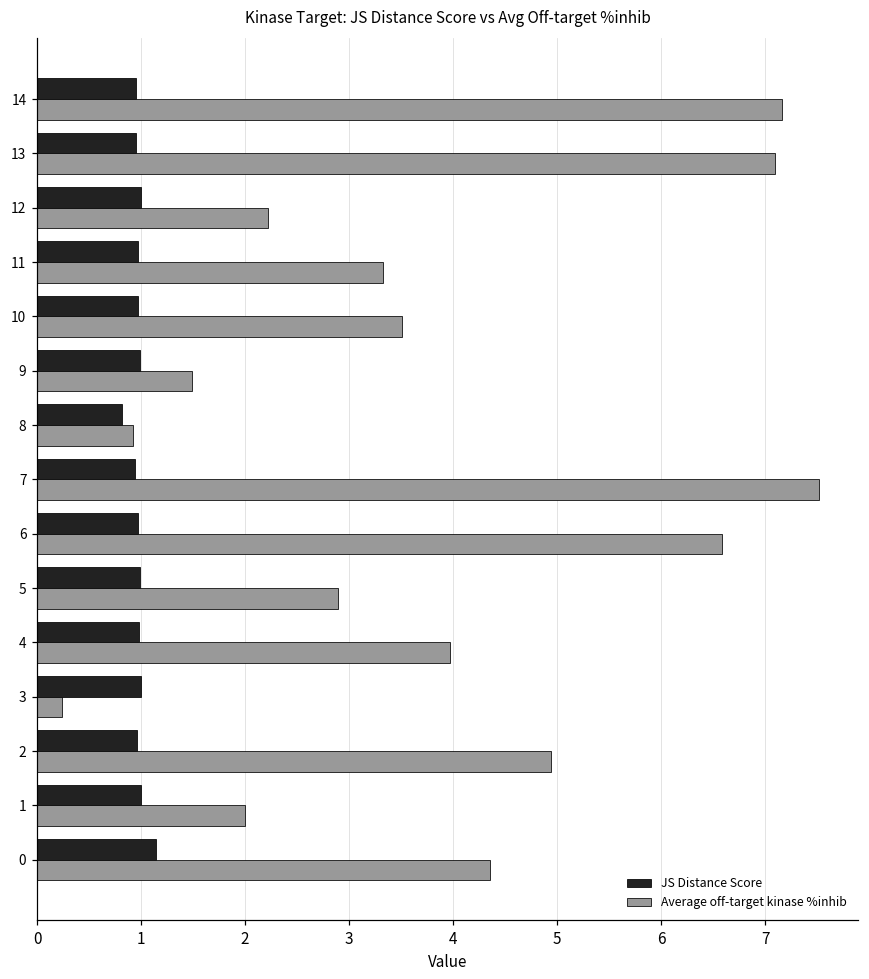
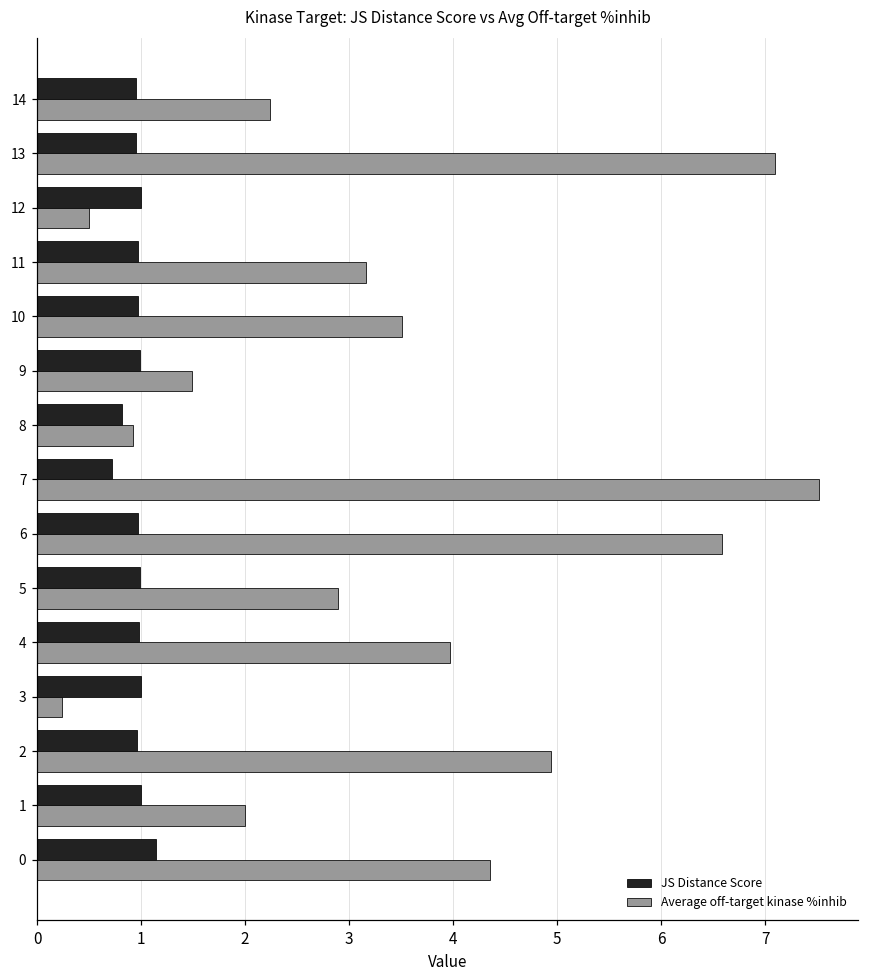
Average off-target kinase %inhib, 14: 7.2 -> 2.2
Average off-target kinase %inhib, 12: 2.2 -> 0.5
Average off-target kinase %inhib, 11: 3.3 -> 3.2
JS Distance Score, 7: 0.9 -> 0.7
